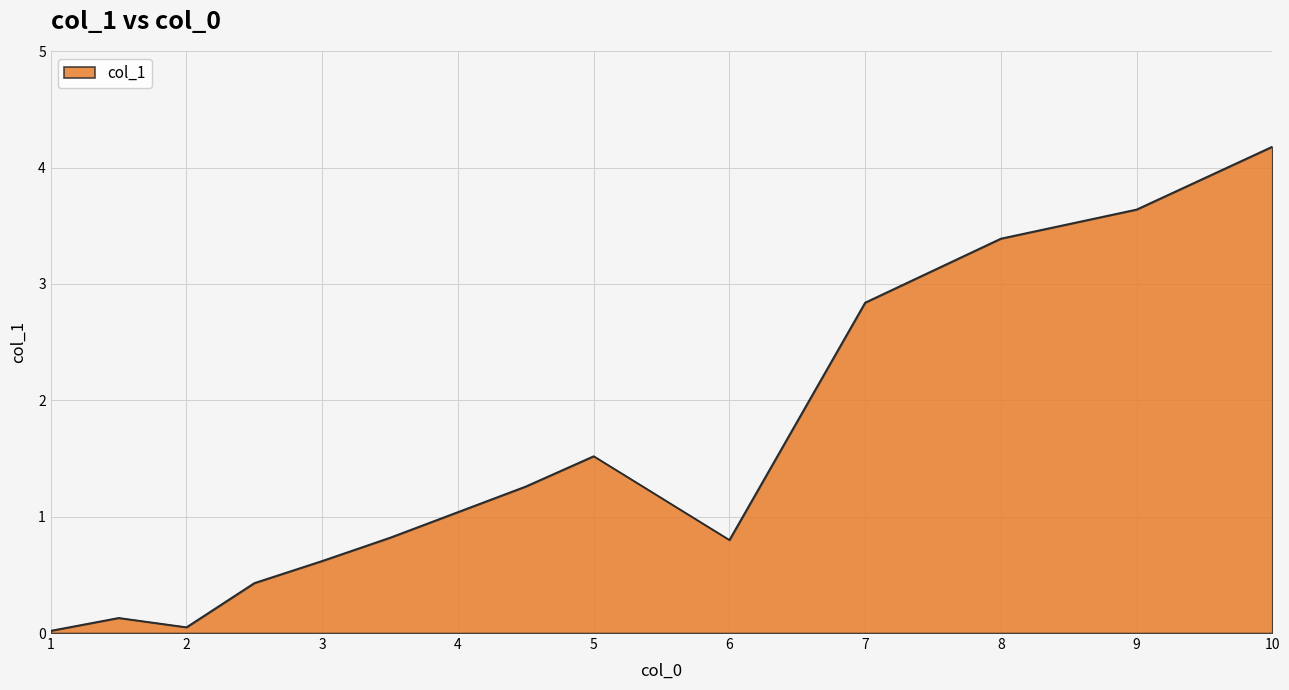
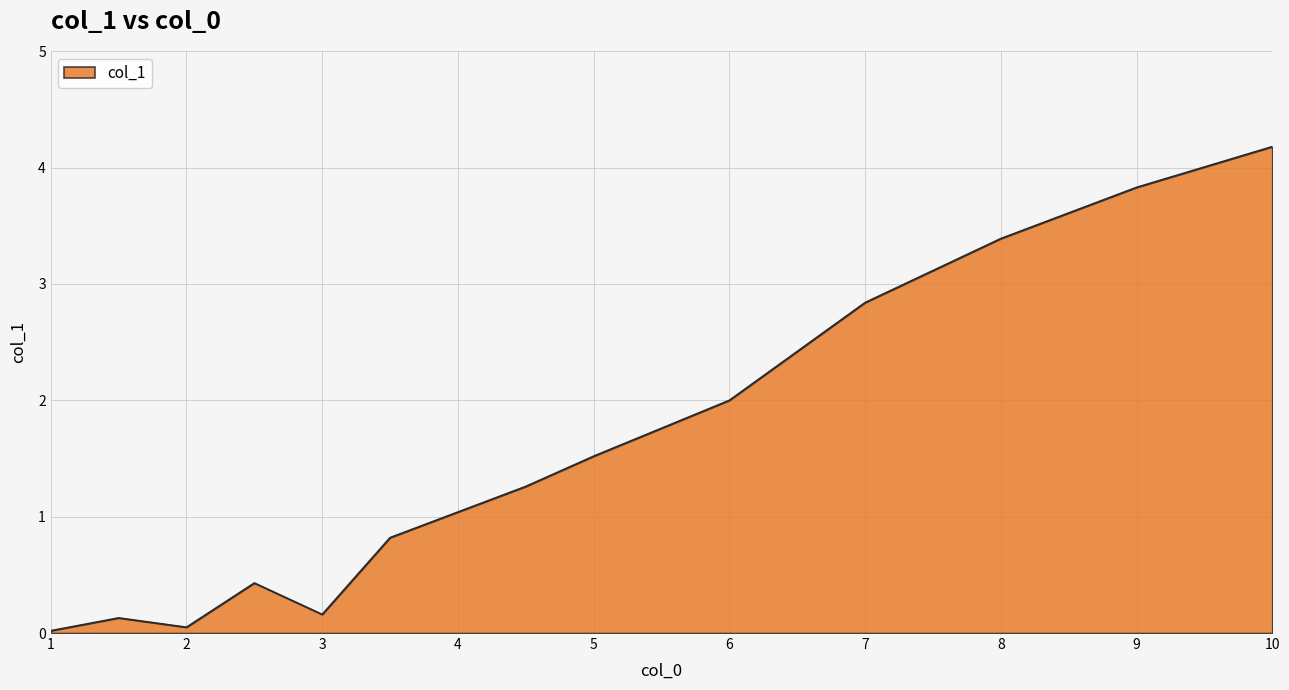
3: 0.62 -> 0.16
6: 0.8 -> 2.0
9: 3.64 -> 3.83
